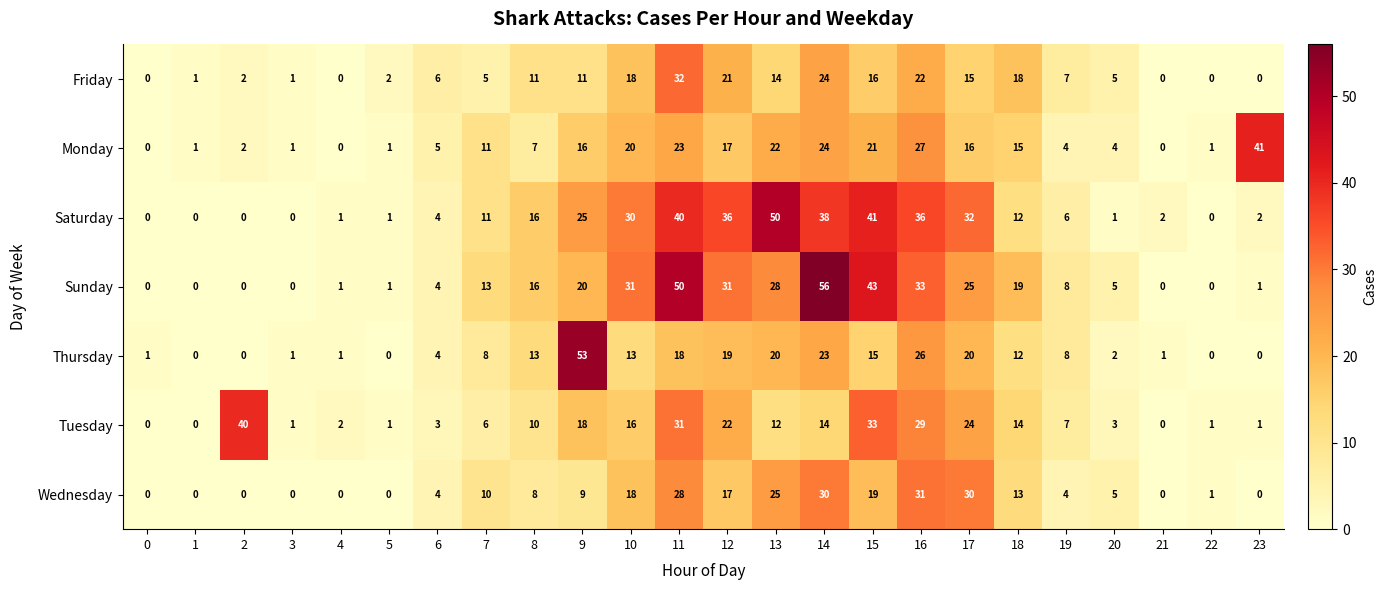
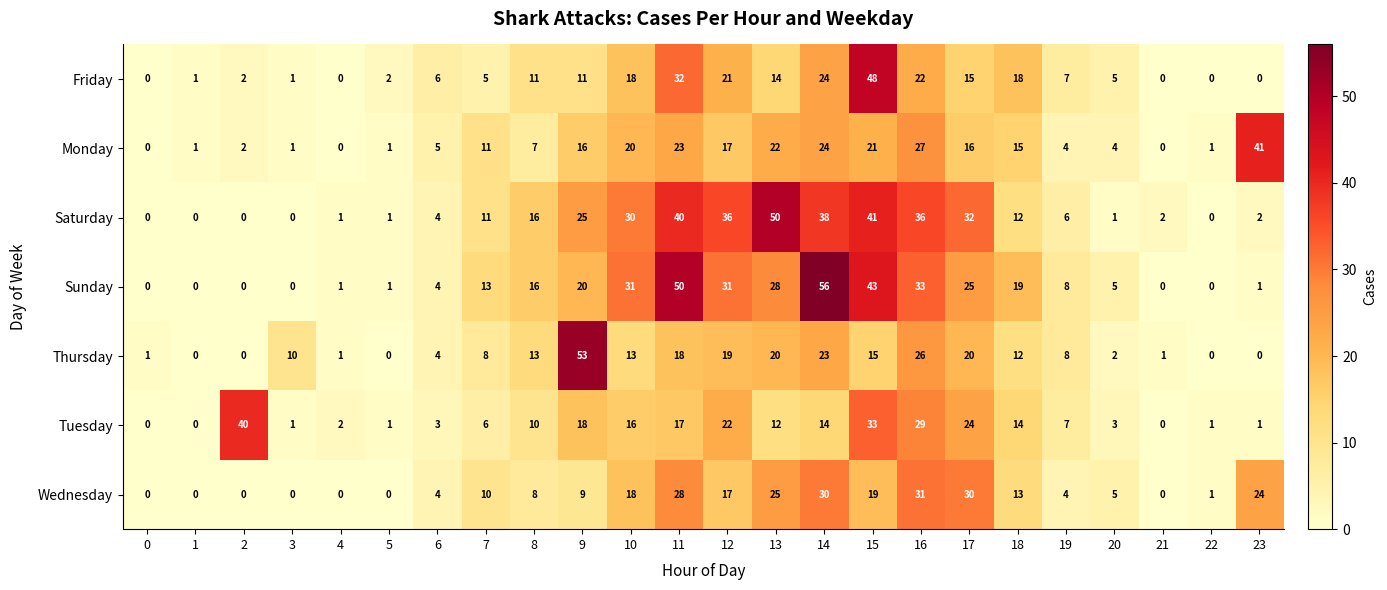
Friday, 15: 16 -> 48
Thursday, 3: 1 -> 10
Tuesday, 11: 31 -> 17
Wednesday, 23: 0 -> 24
